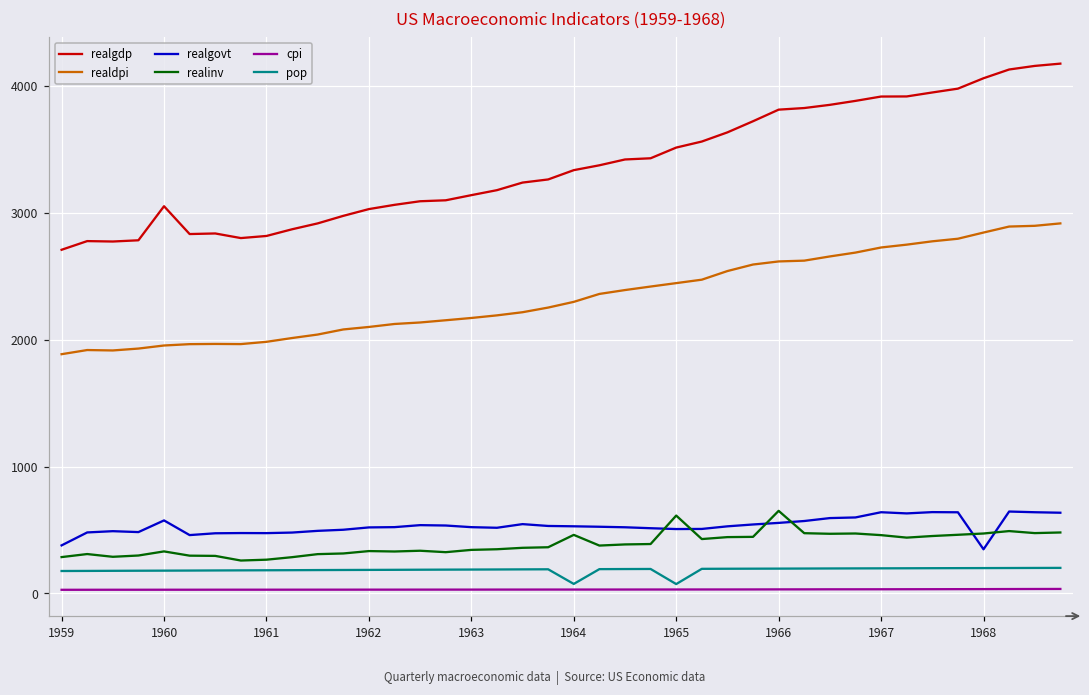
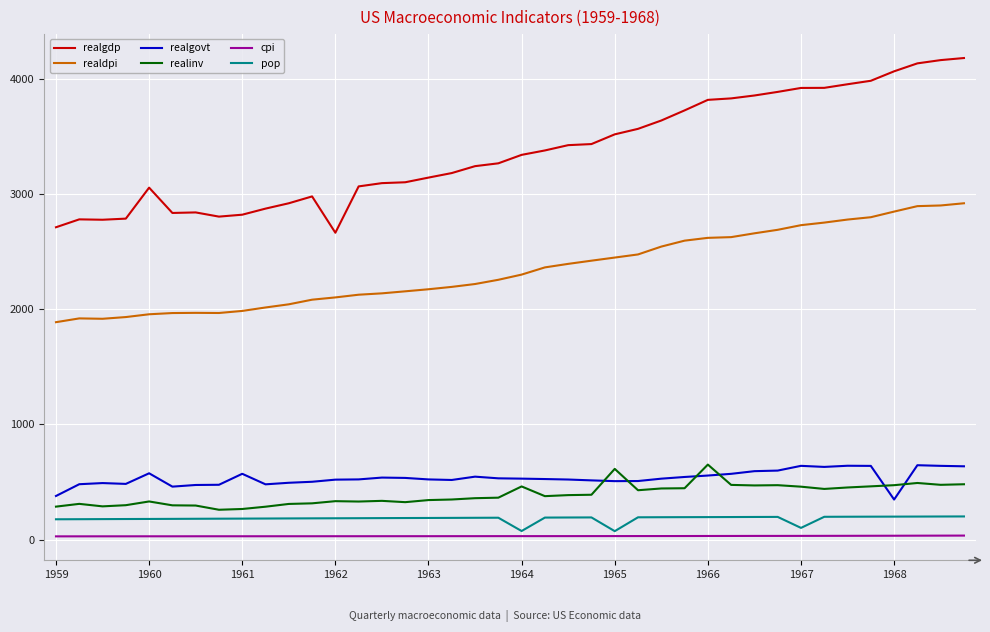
realgovt, 1961: 480 -> 570
realgdp, 1962: 3030 -> 2660
pop, 1967: 200 -> 100
